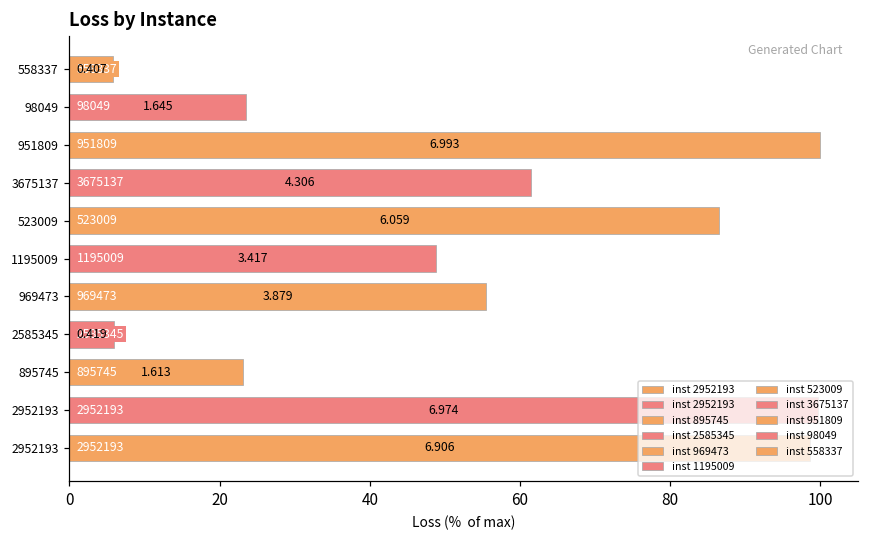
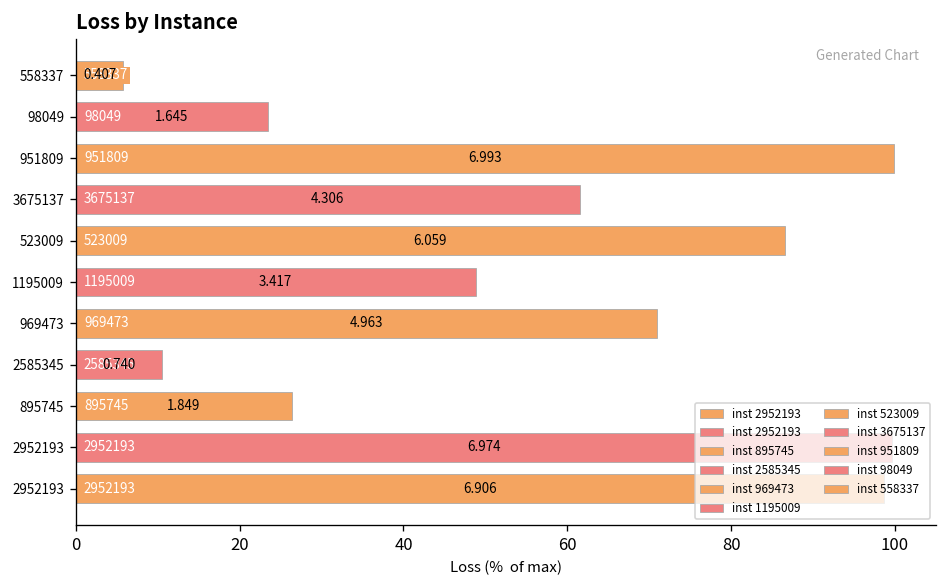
969473: 3.879 -> 4.963
2585345: 0.419 -> 0.740
895745: 1.613 -> 1.849
